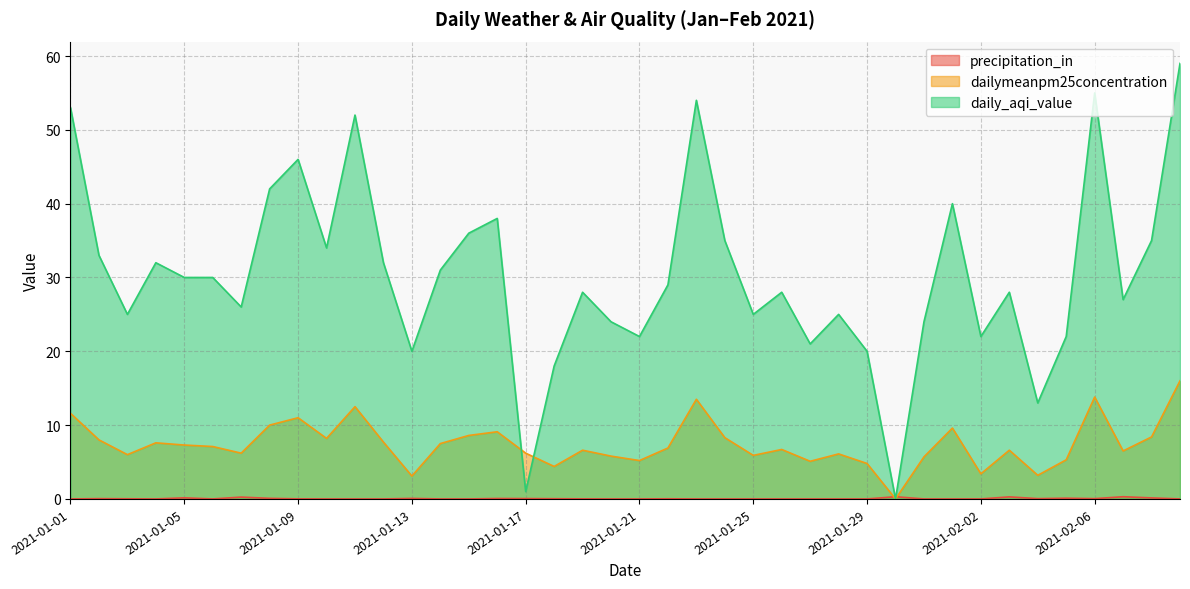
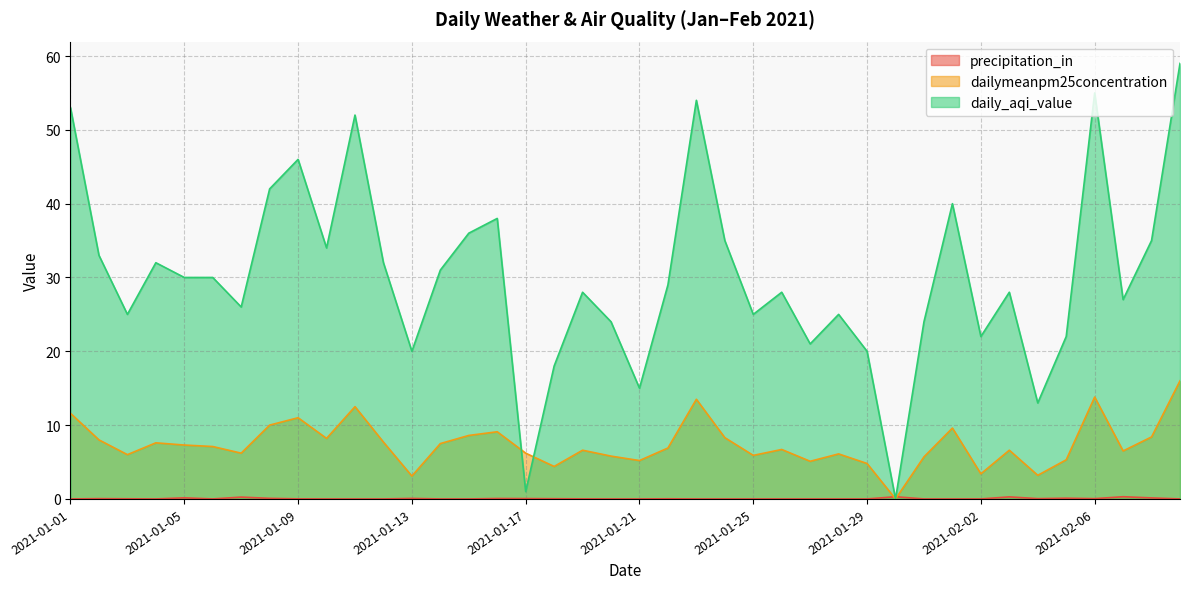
daily_aqi_value, 2021-01-21: 22 -> 15
